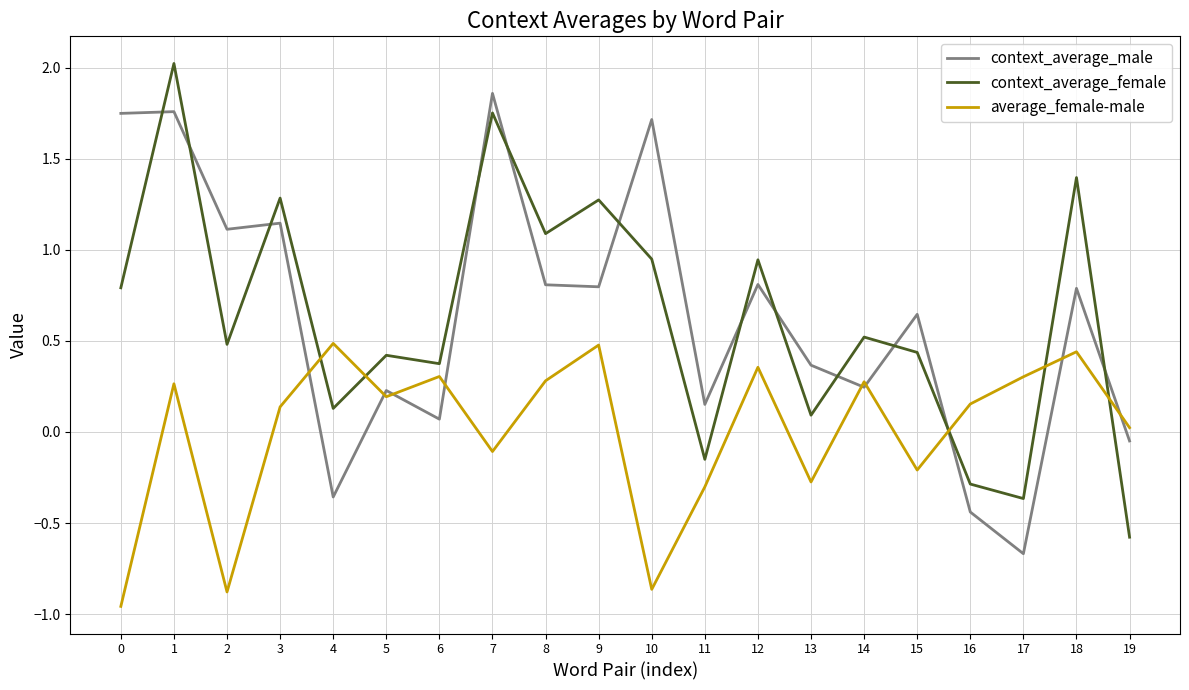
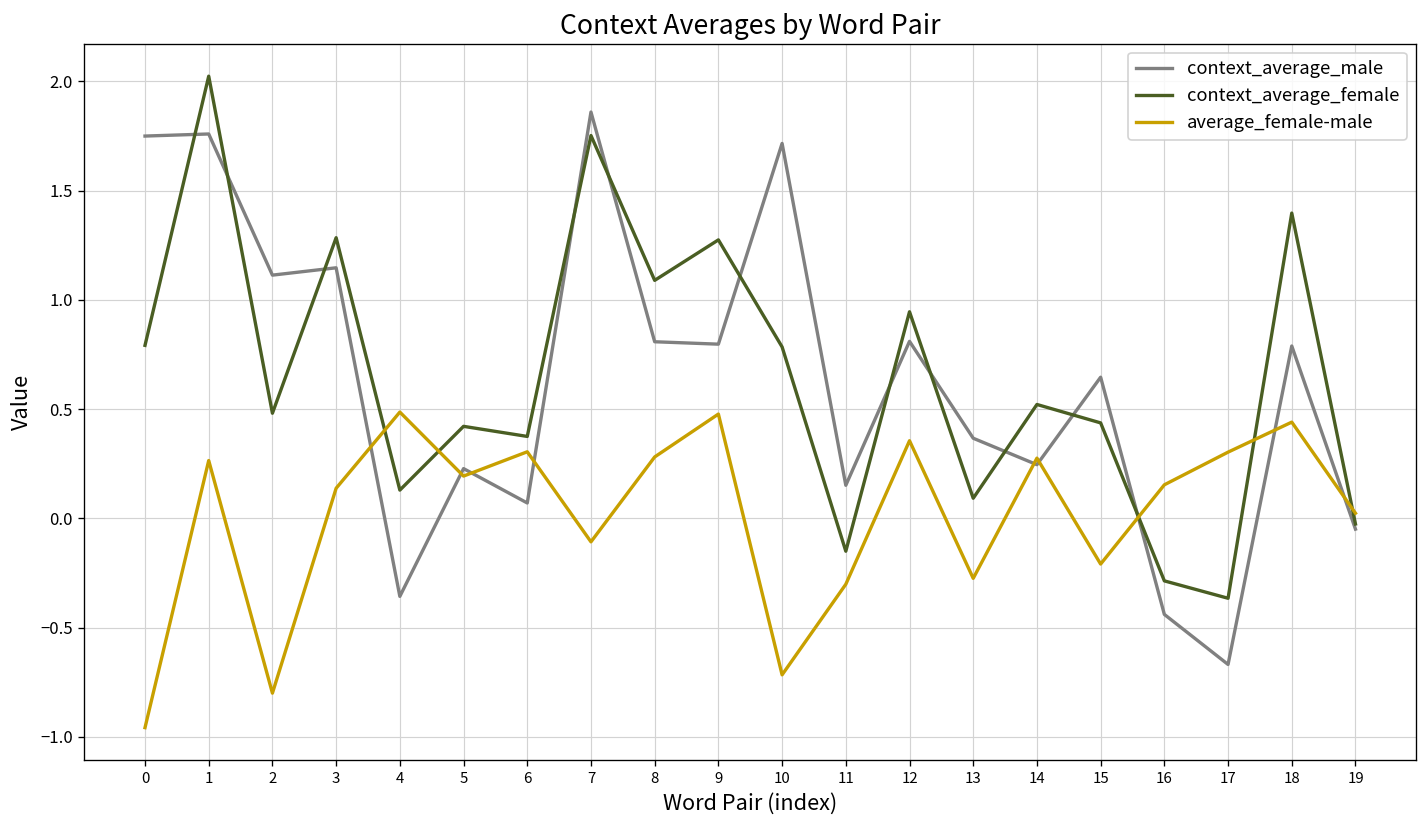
average_female-male, 2: -0.88 -> -0.80
context_average_female, 10: 0.95 -> 0.78
average_female-male, 10: -0.86 -> -0.72
context_average_female, 19: -0.58 -> -0.03
